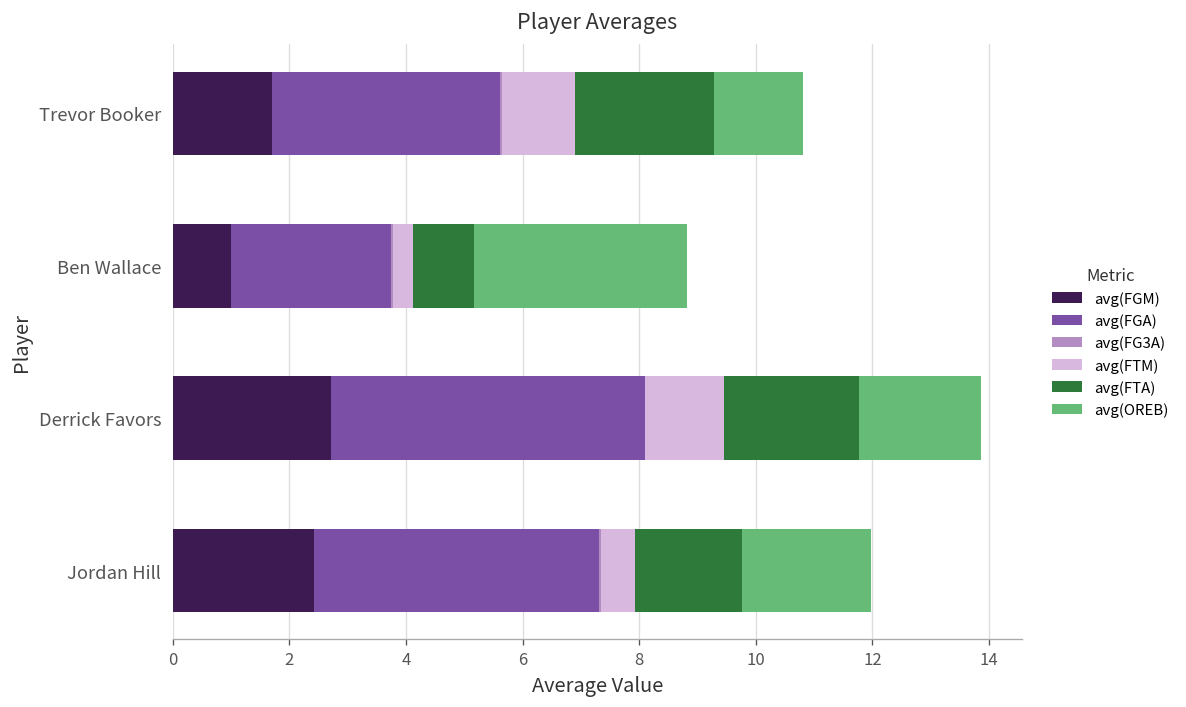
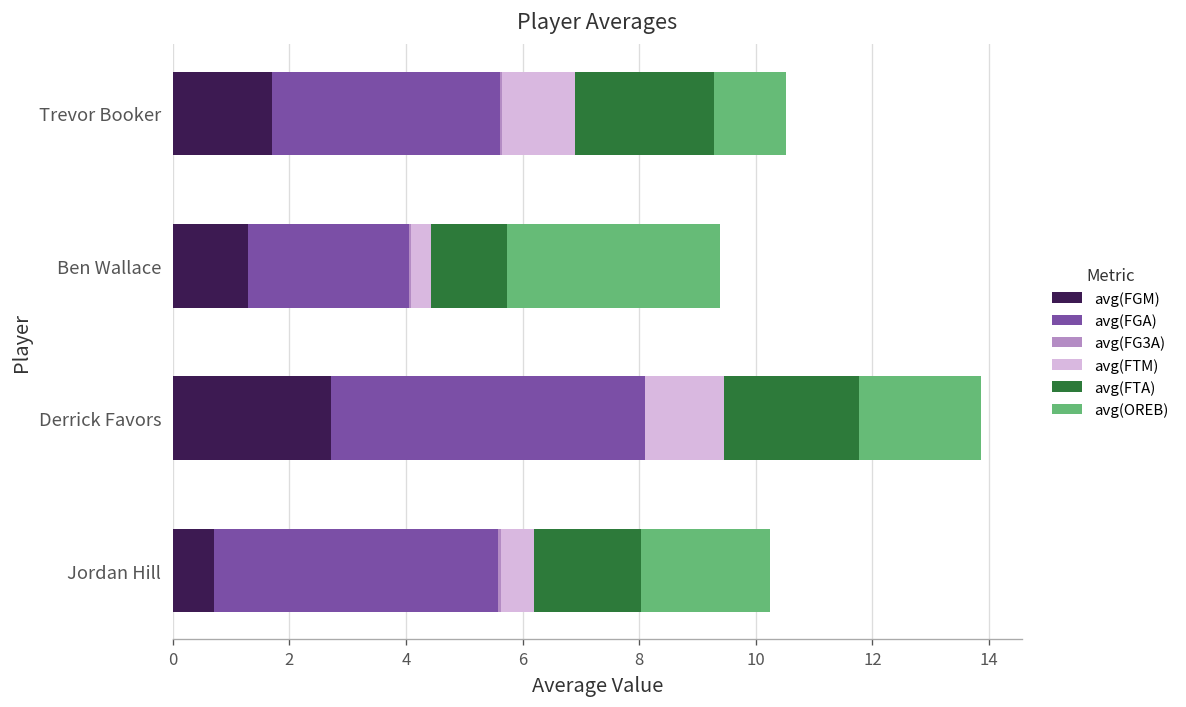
avg(OREB), Trevor Booker: 1.5 -> 1.2
avg(FGM), Ben Wallace: 1.0 -> 1.3
avg(FTA), Ben Wallace: 1.0 -> 1.3
avg(FGM), Jordan Hill: 2.4 -> 0.7
